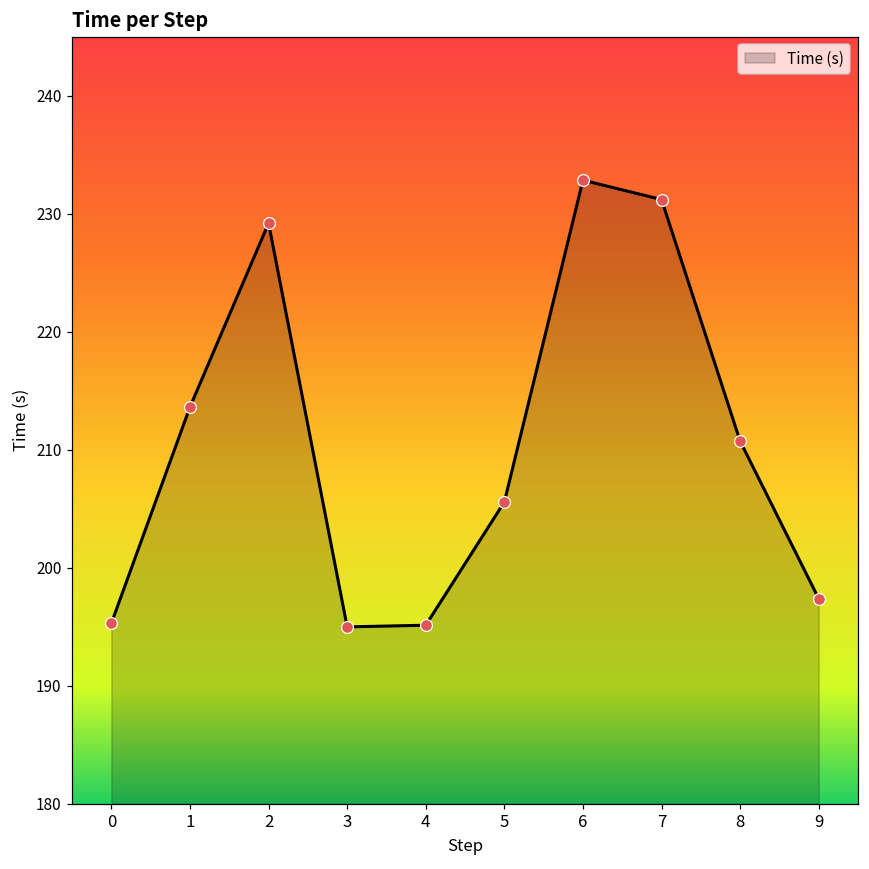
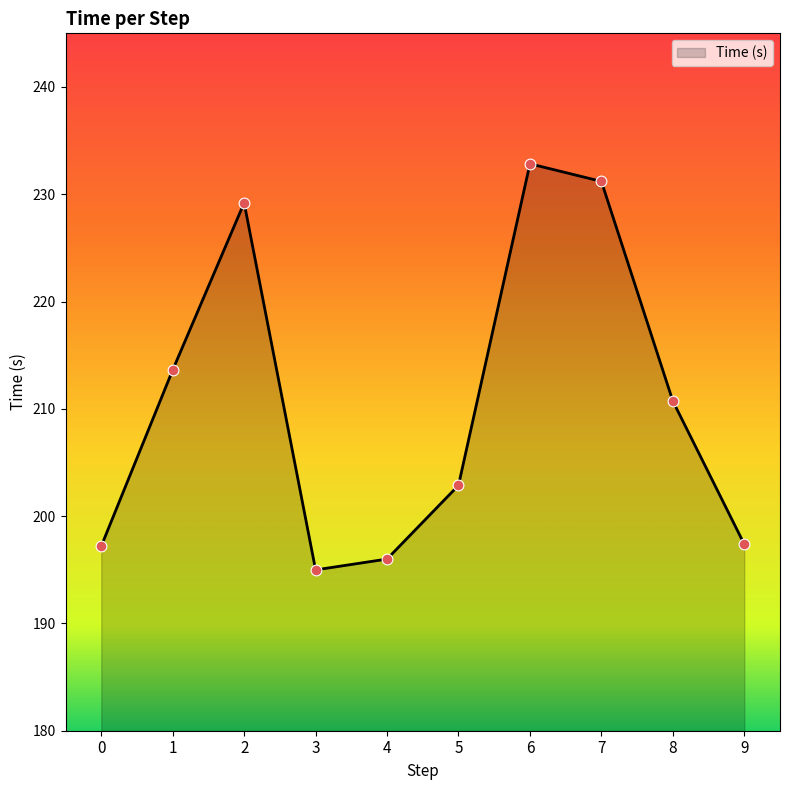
0: 195.3 -> 197.2
4: 195.1 -> 196.0
5: 205.6 -> 202.9
